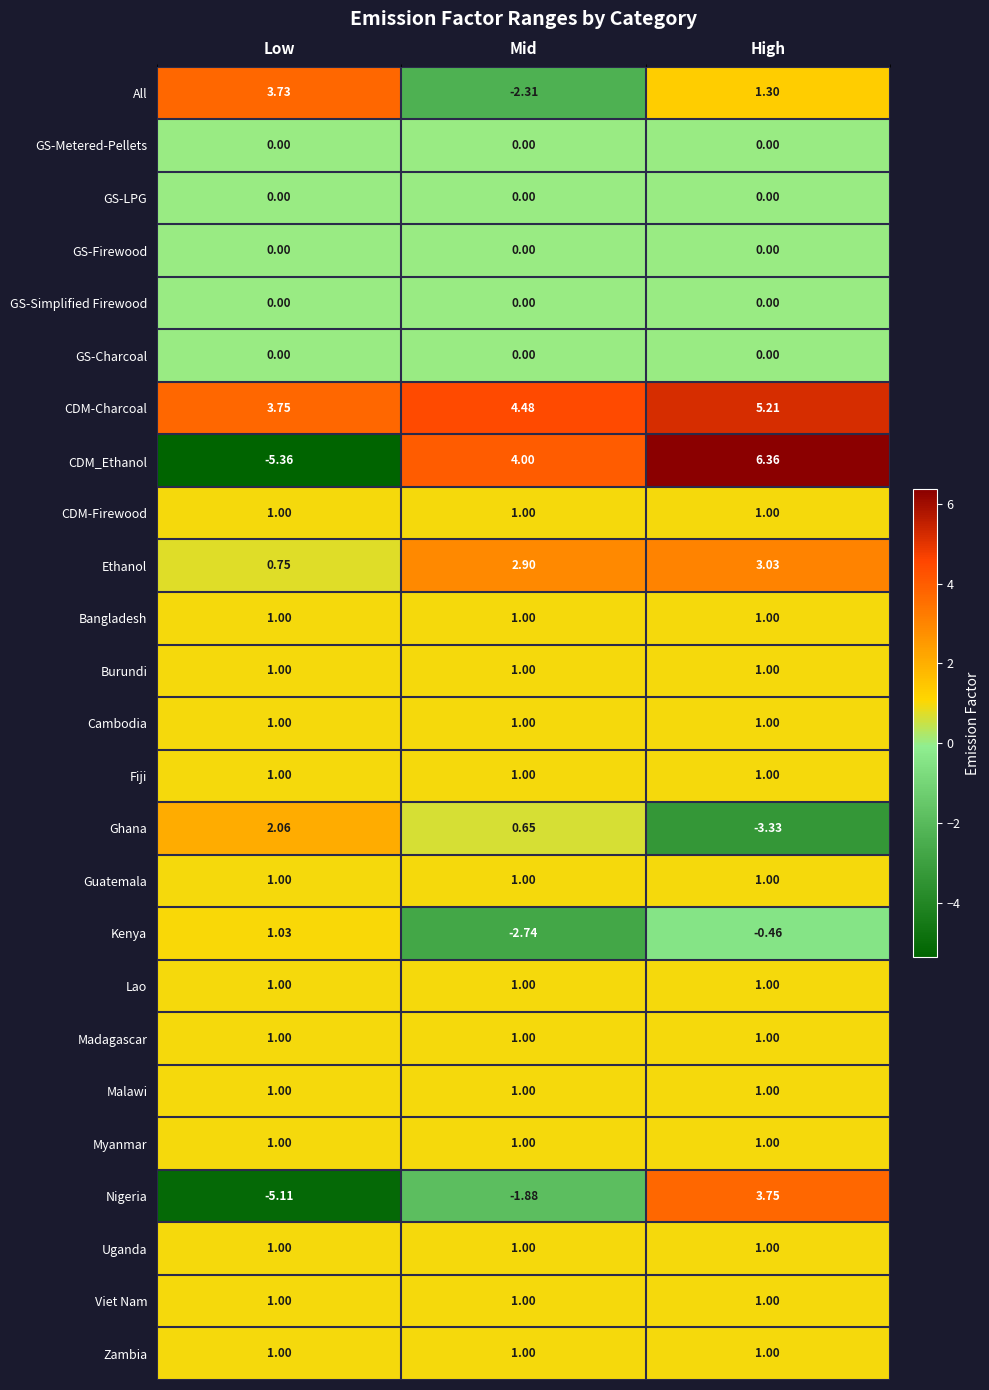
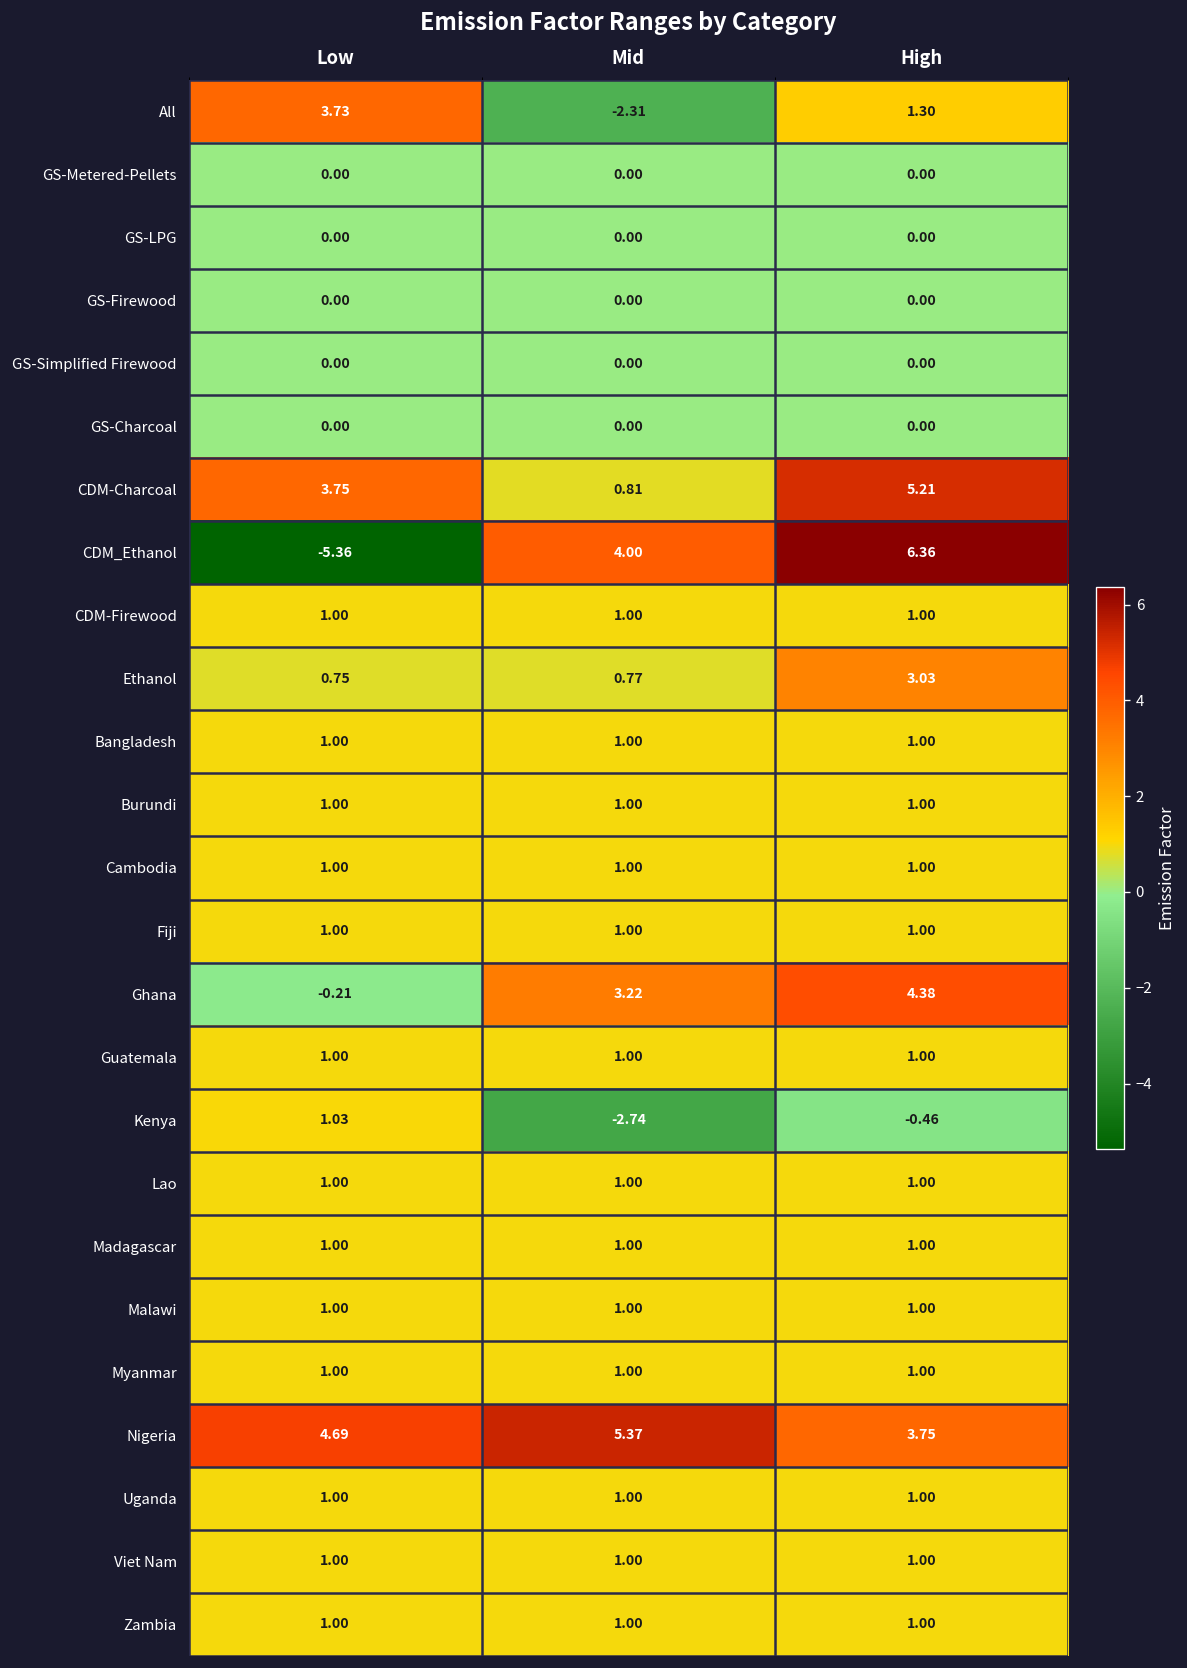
CDM-Charcoal, Mid: 4.48 -> 0.81
Ethanol, Mid: 2.90 -> 0.77
Ghana, Low: 2.06 -> -0.21
Ghana, Mid: 0.65 -> 3.22
Ghana, High: -3.33 -> 4.38
Nigeria, Low: -5.11 -> 4.69
Nigeria, Mid: -1.88 -> 5.37
